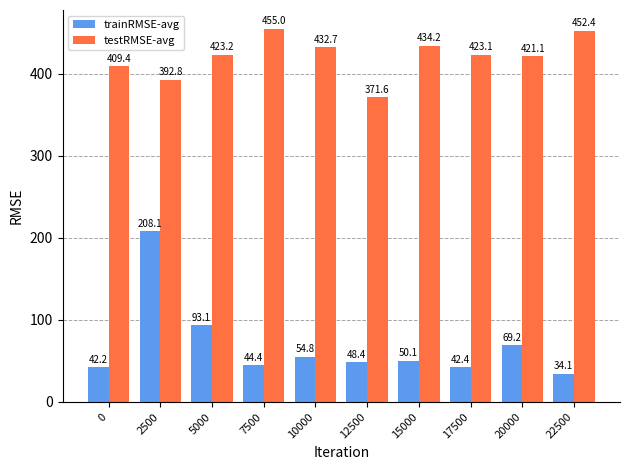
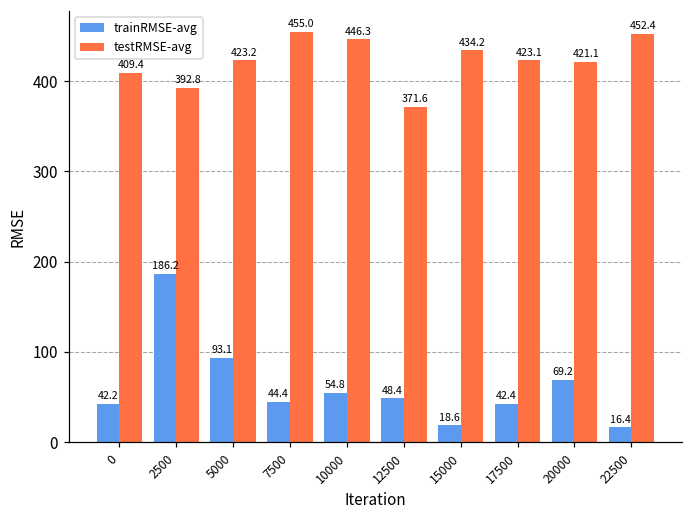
trainRMSE-avg, 2500: 208.1 -> 186.2
testRMSE-avg, 10000: 432.7 -> 446.3
trainRMSE-avg, 15000: 50.1 -> 18.6
trainRMSE-avg, 22500: 34.1 -> 16.4
